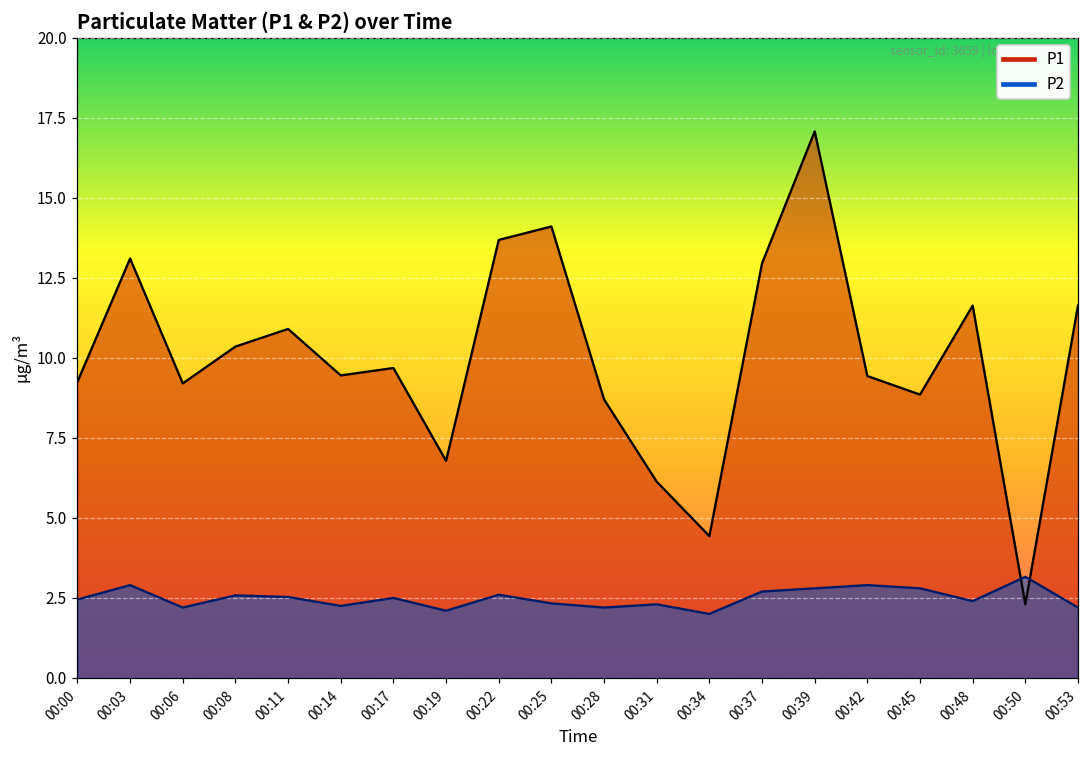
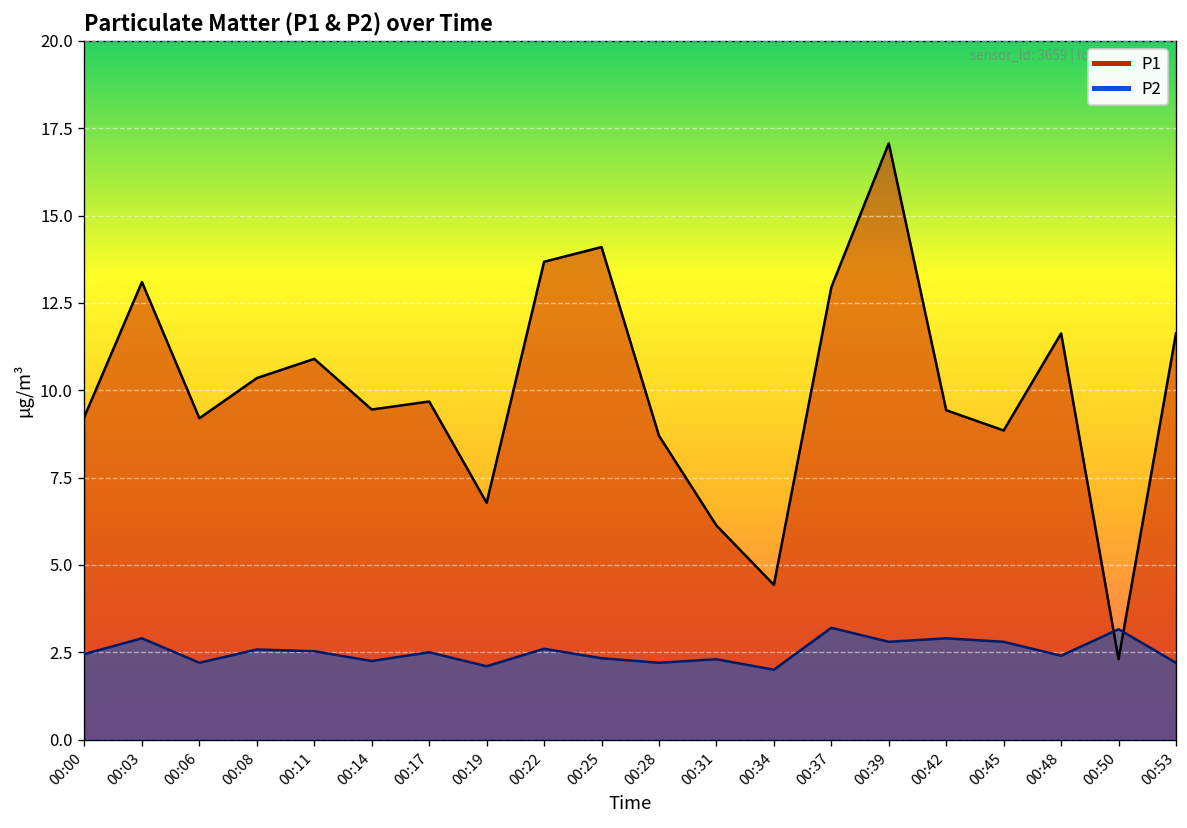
P2, 00:37: 2.7 -> 3.2
